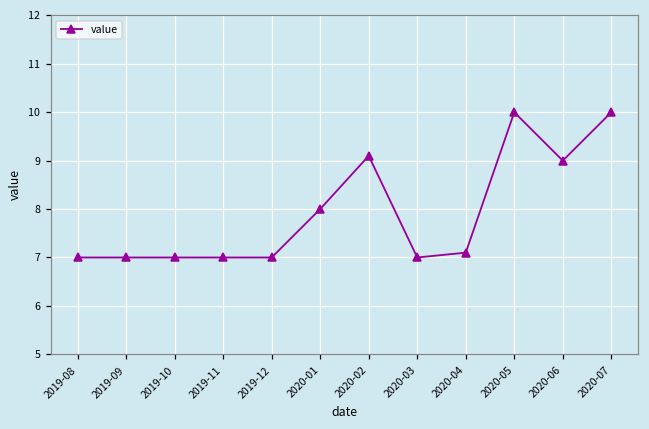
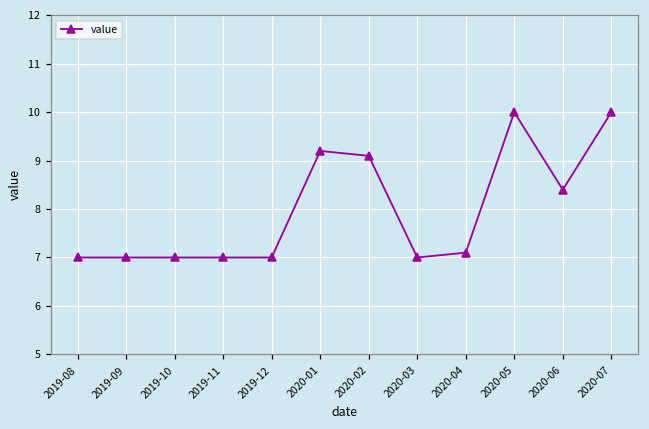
2020-01: 8.0 -> 9.2
2020-06: 9.0 -> 8.4
